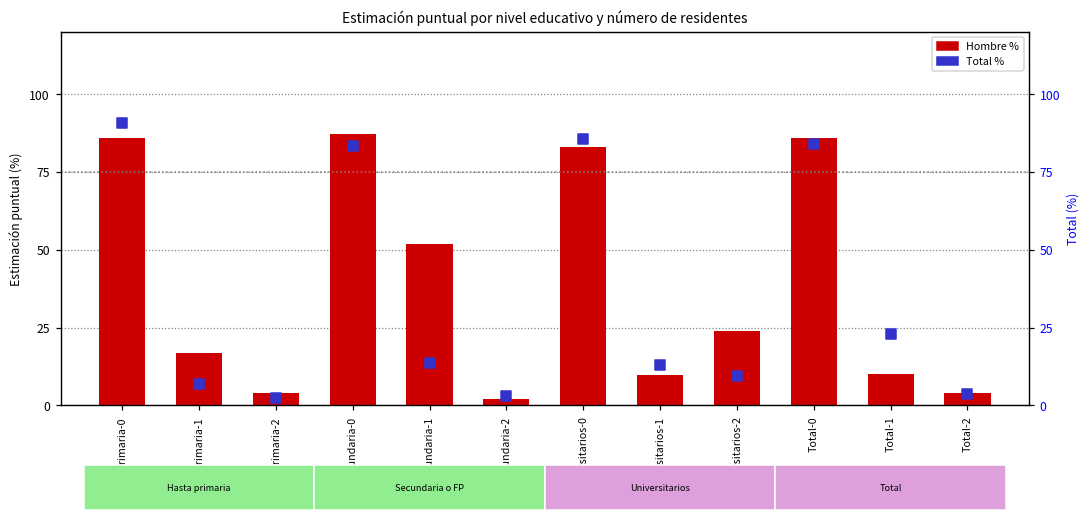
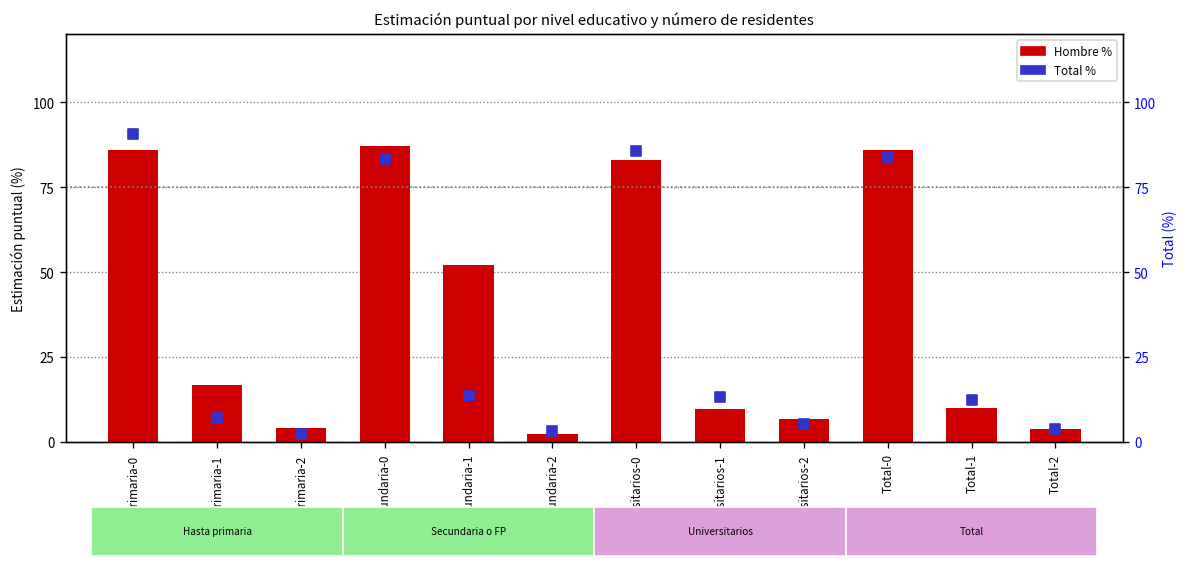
Hombre %, Universitarios-2: 24 -> 7
Total %, Universitarios-2: 10 -> 5
Total %, Total-1: 23 -> 12
